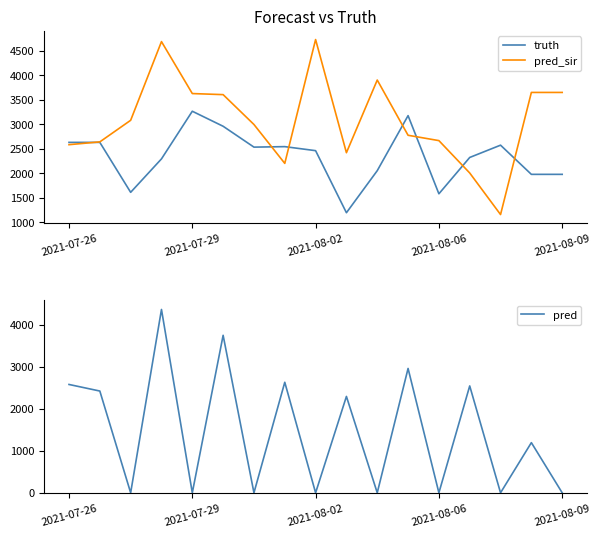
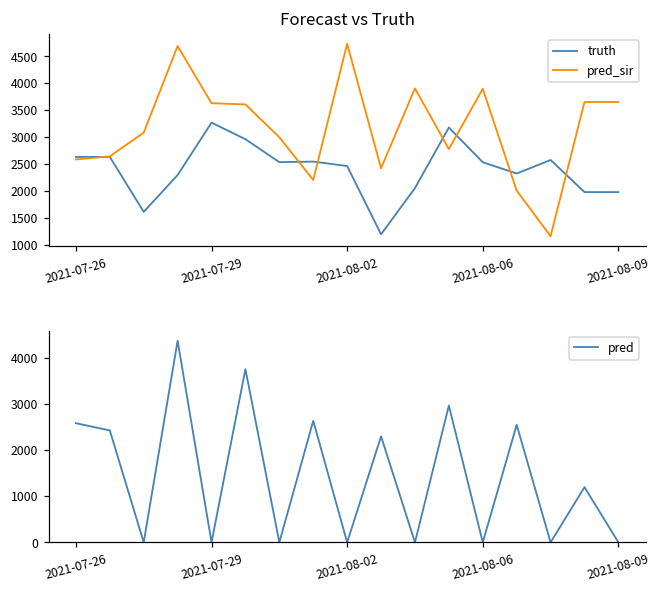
Forecast vs Truth, truth, 2021-08-06: 1600 -> 2500
Forecast vs Truth, pred_sir, 2021-08-06: 2700 -> 3900
